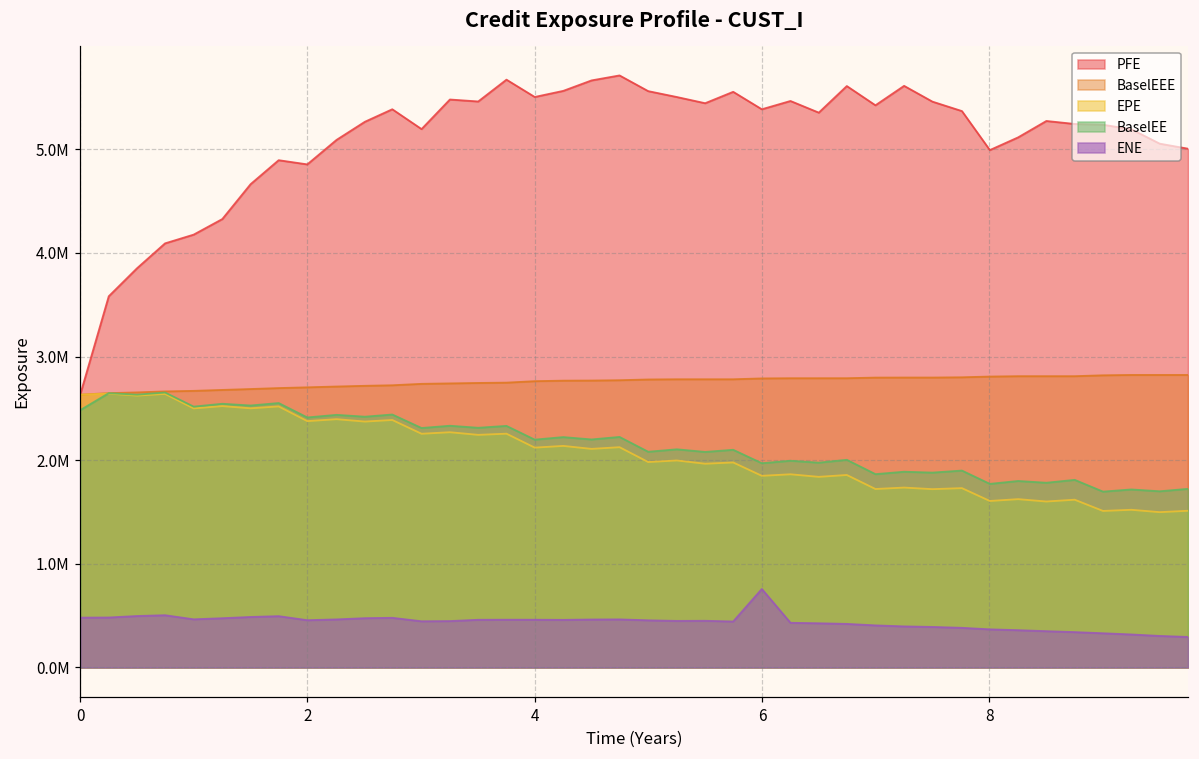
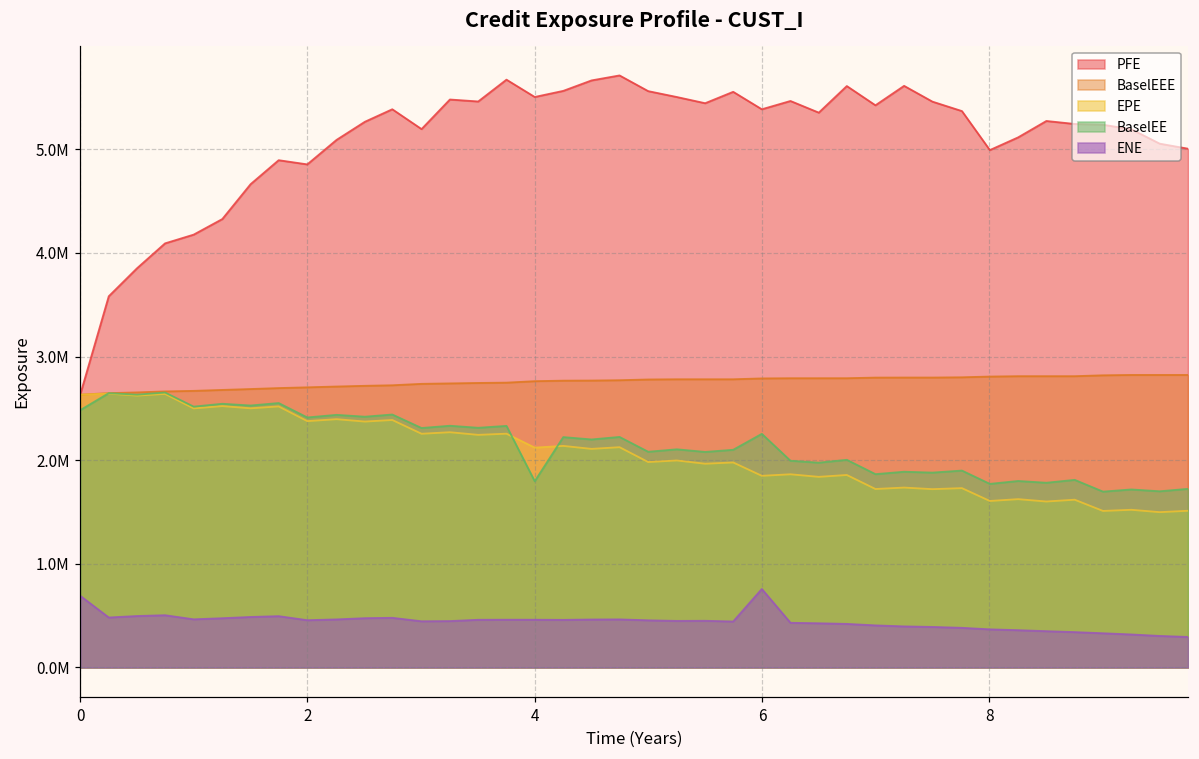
ENE, 0: 500000 -> 700000
BaselEE, 4: 2200000 -> 1800000
BaselEE, 6: 2000000 -> 2300000
